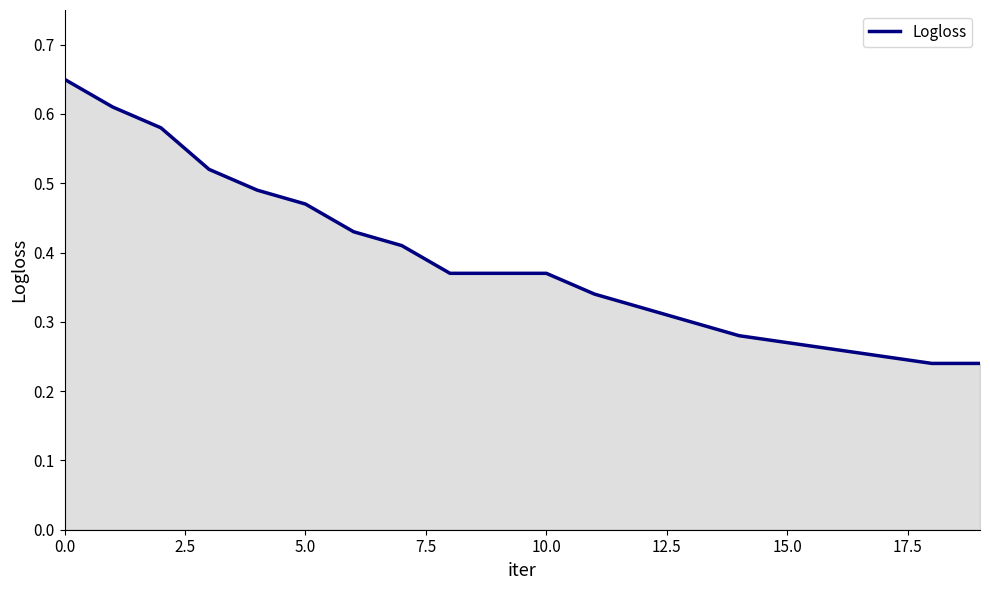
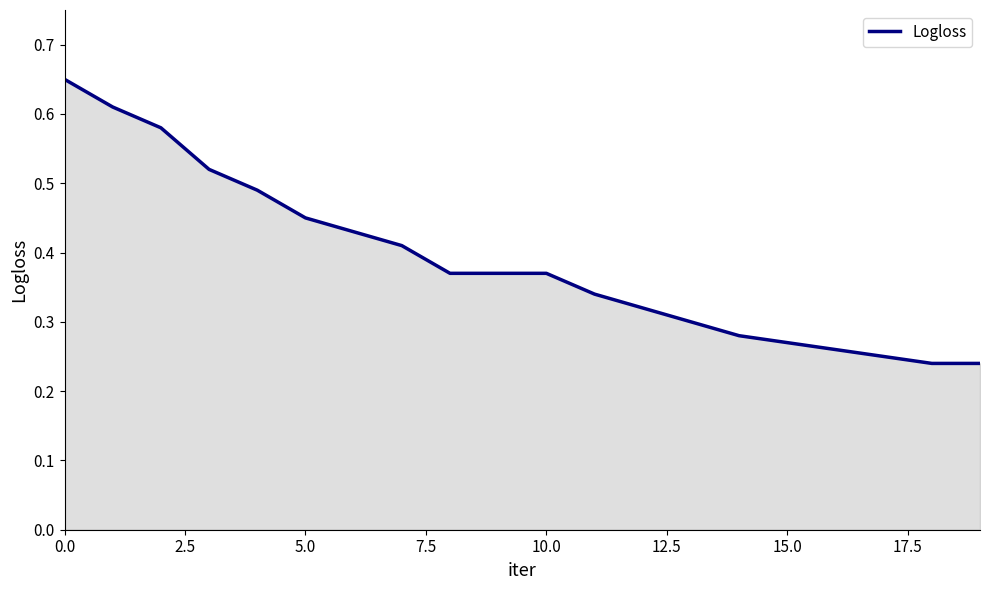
5.0: 0.47 -> 0.45
